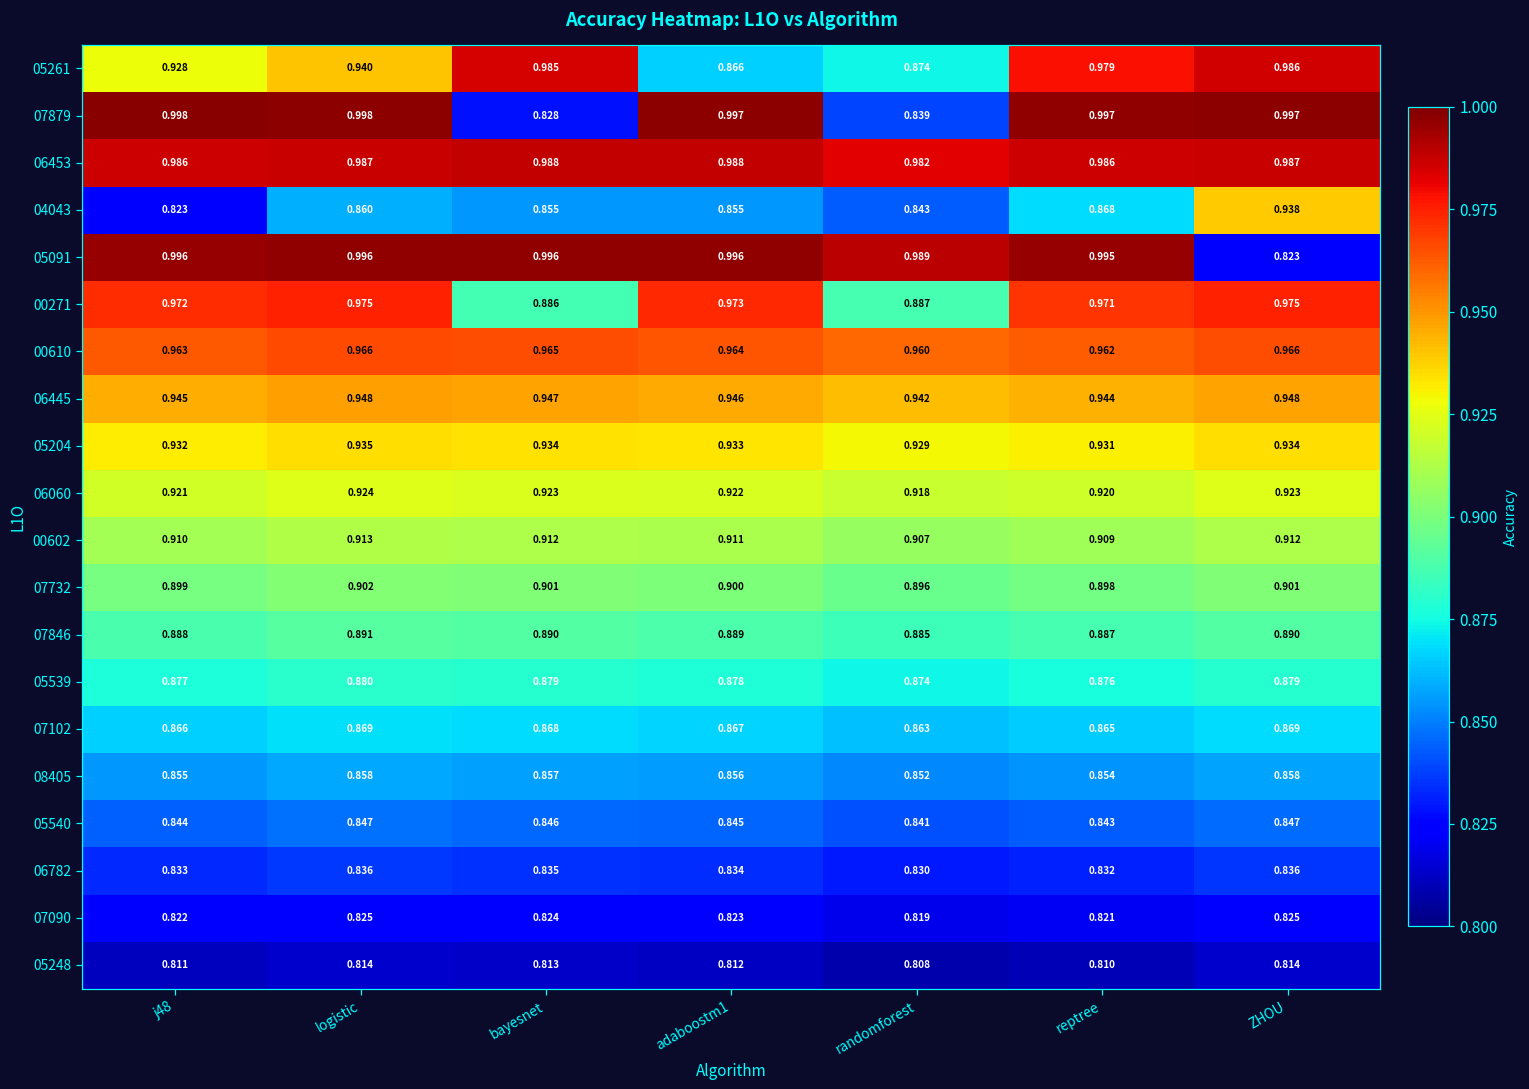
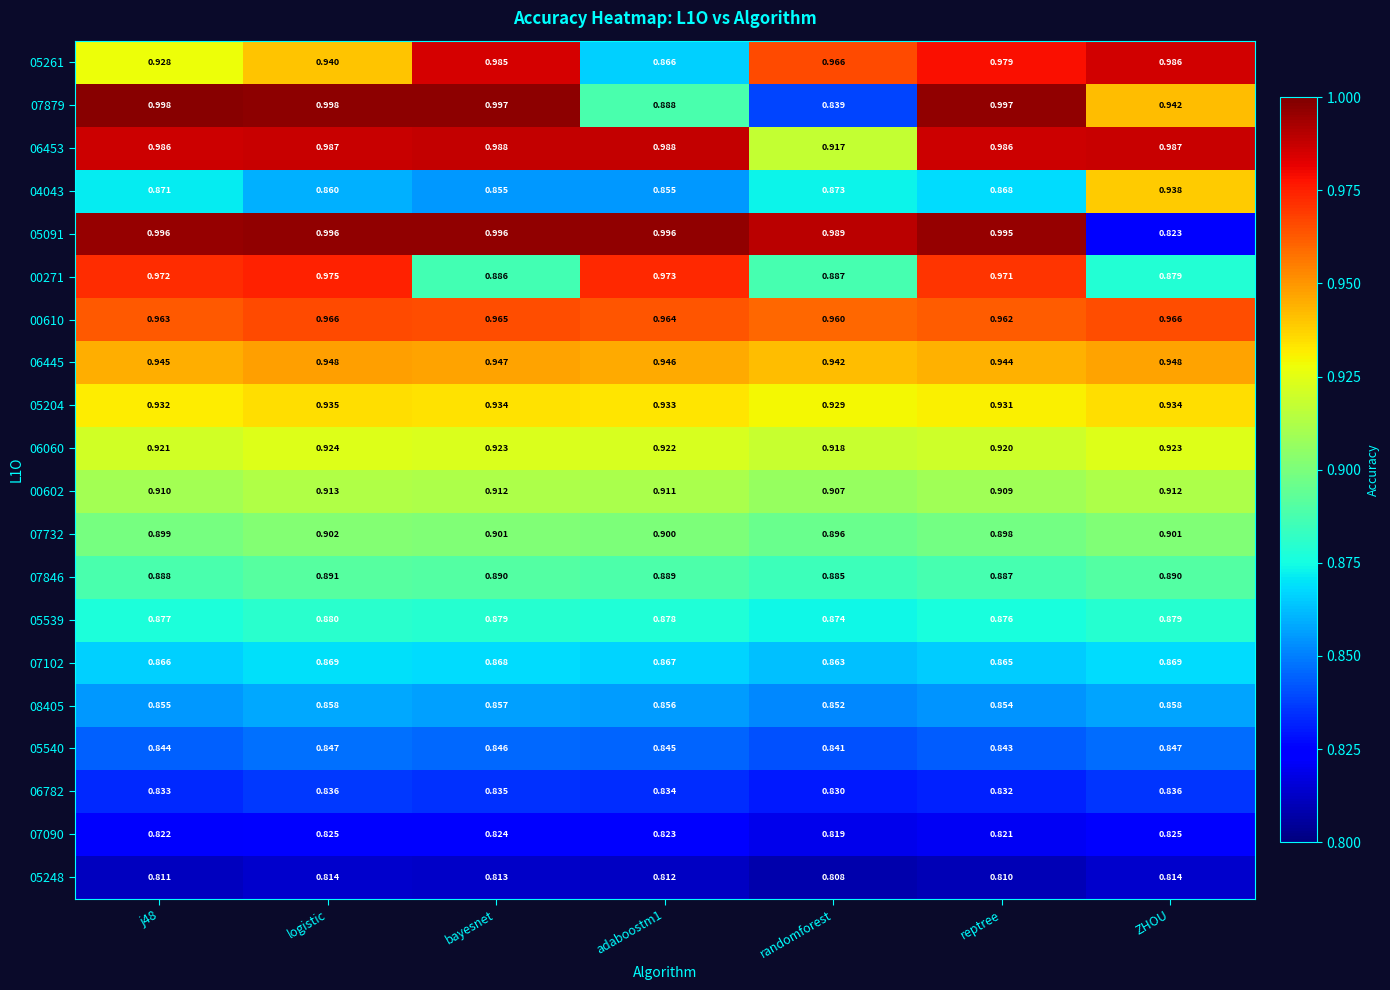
05261, randomforest: 0.874 -> 0.966
07879, bayesnet: 0.828 -> 0.997
07879, adaboostm1: 0.997 -> 0.888
07879, ZHOU: 0.997 -> 0.942
06453, randomforest: 0.982 -> 0.917
04043, j48: 0.823 -> 0.871
04043, randomforest: 0.843 -> 0.873
00271, ZHOU: 0.975 -> 0.879
